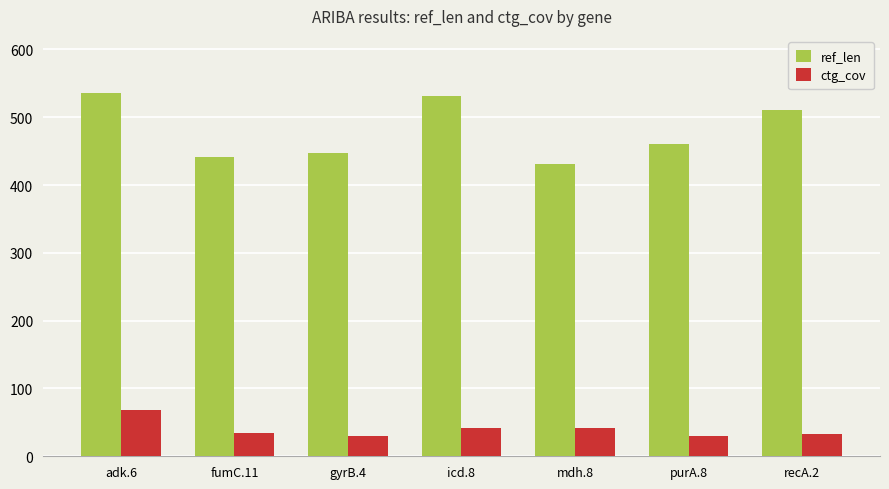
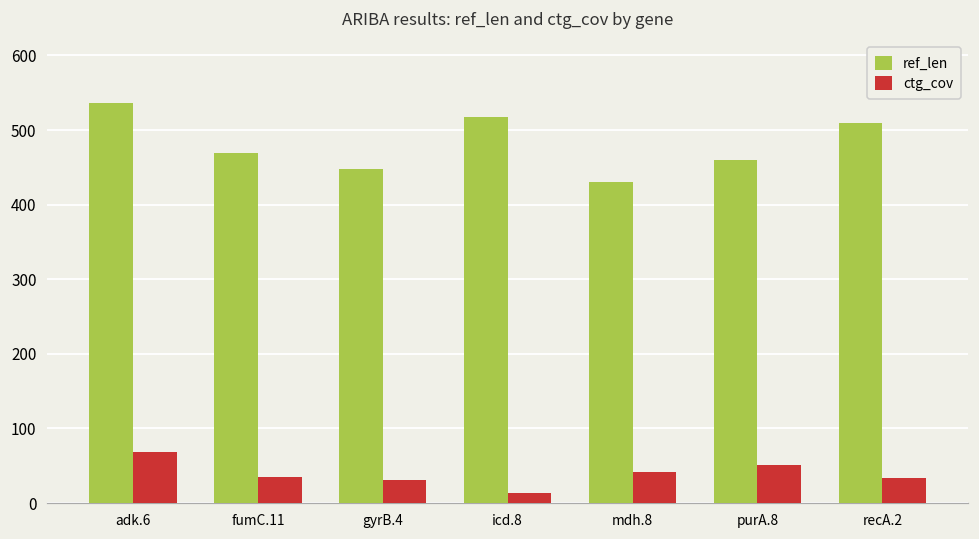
ref_len, fumC.11: 440 -> 470
ref_len, icd.8: 530 -> 520
ctg_cov, icd.8: 40 -> 10
ctg_cov, purA.8: 30 -> 50
